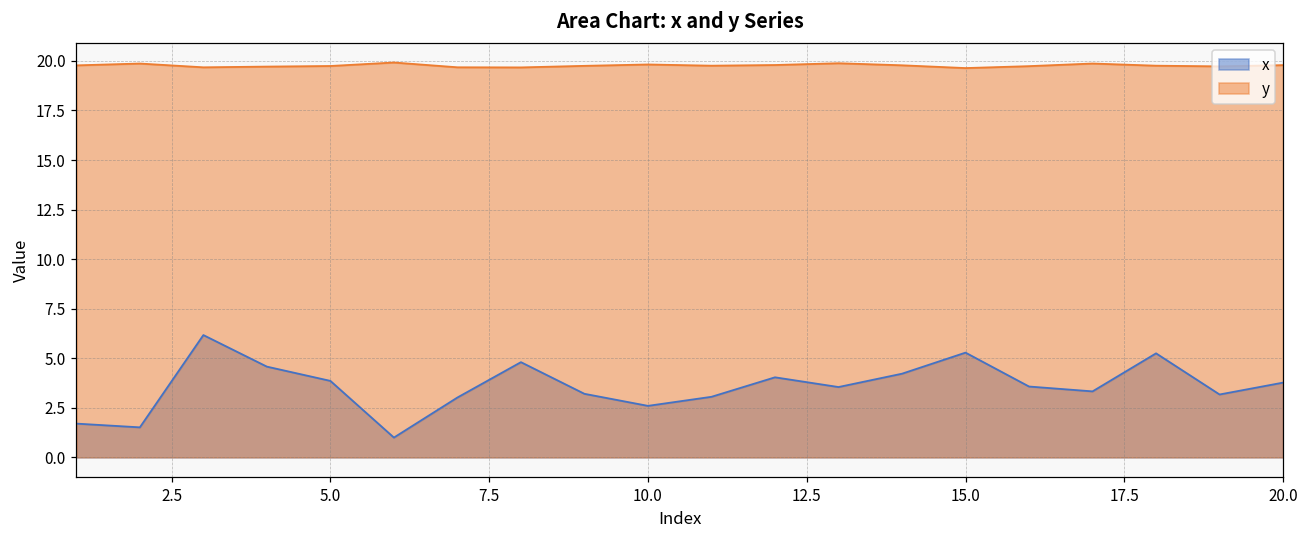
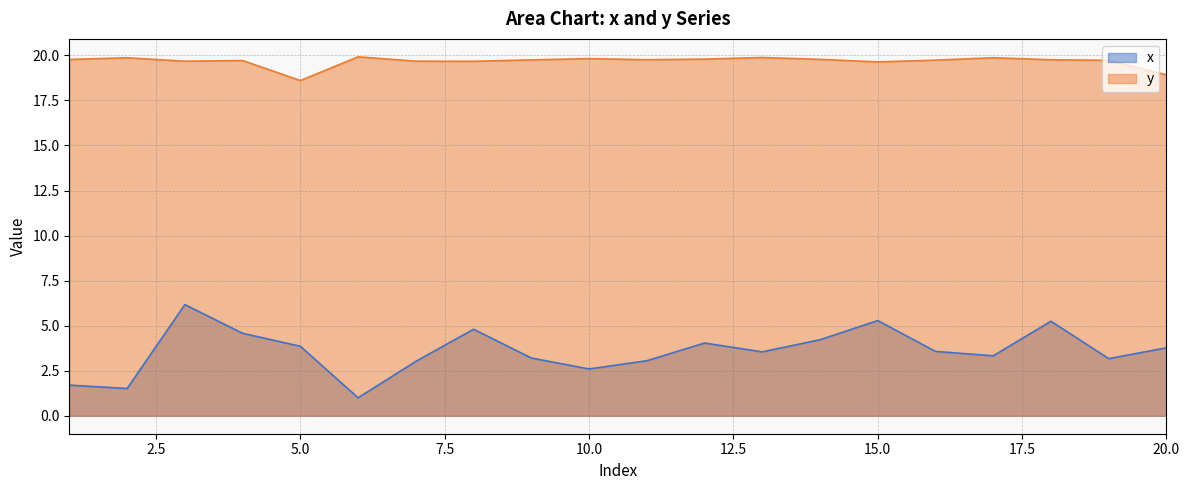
y, 5.0: 19.7 -> 18.6
y, 20.0: 19.8 -> 18.9
